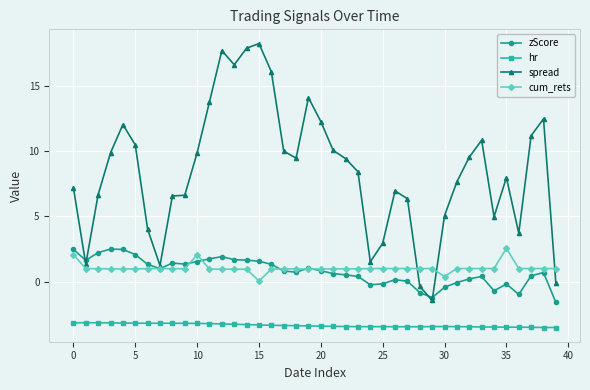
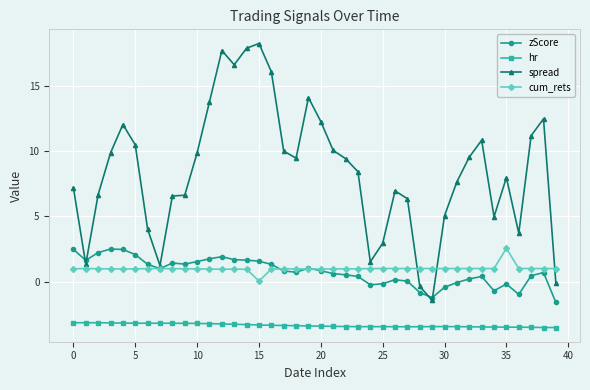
cum_rets, 0: 2.1 -> 1.0
cum_rets, 10: 2.0 -> 1.0
cum_rets, 30: 0.4 -> 1.0
